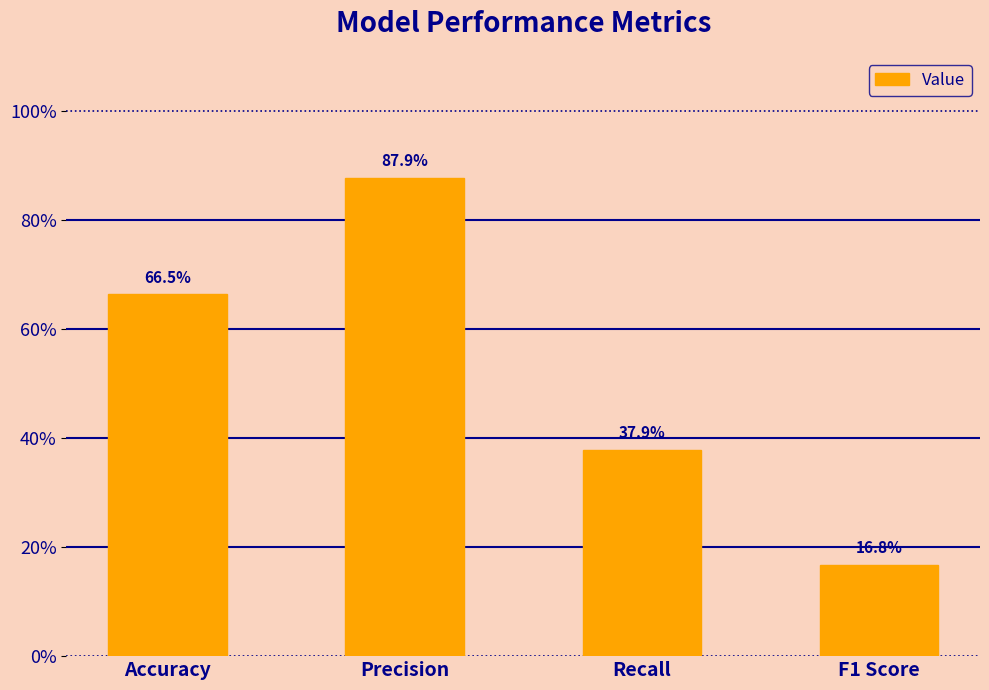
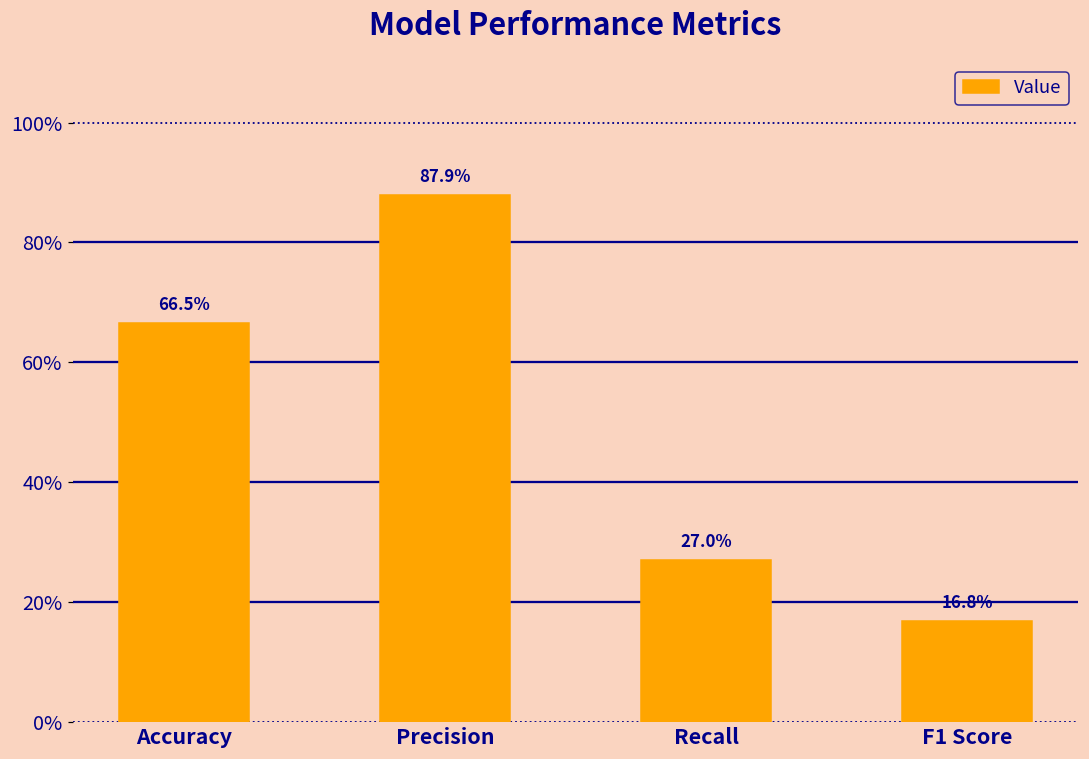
Recall: 37.9% -> 27.0%
